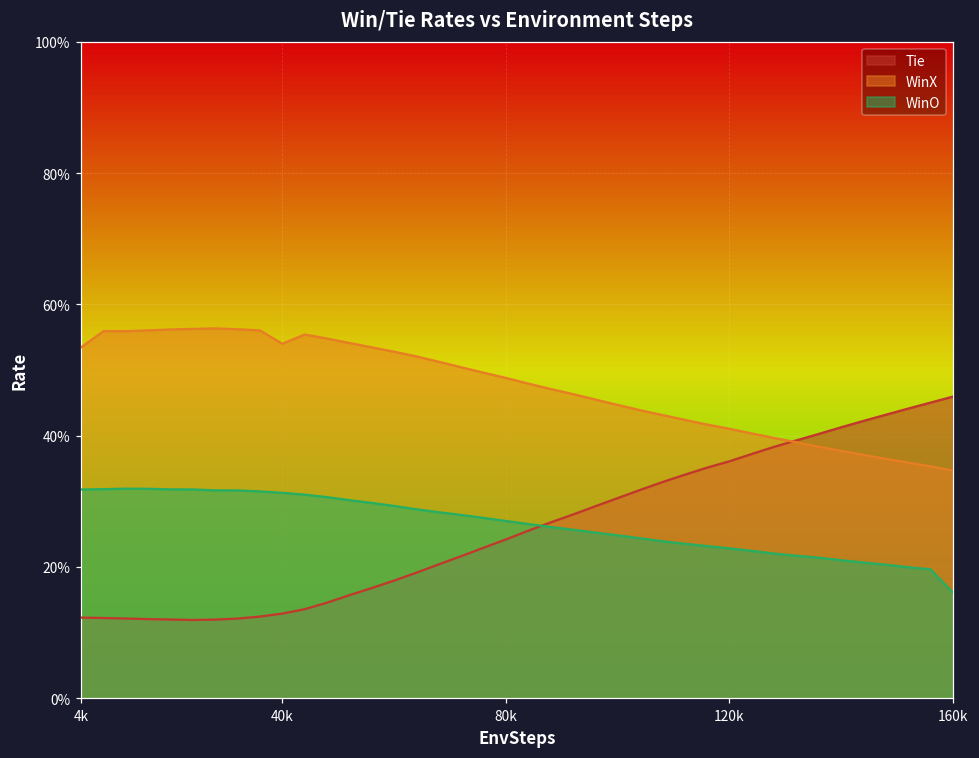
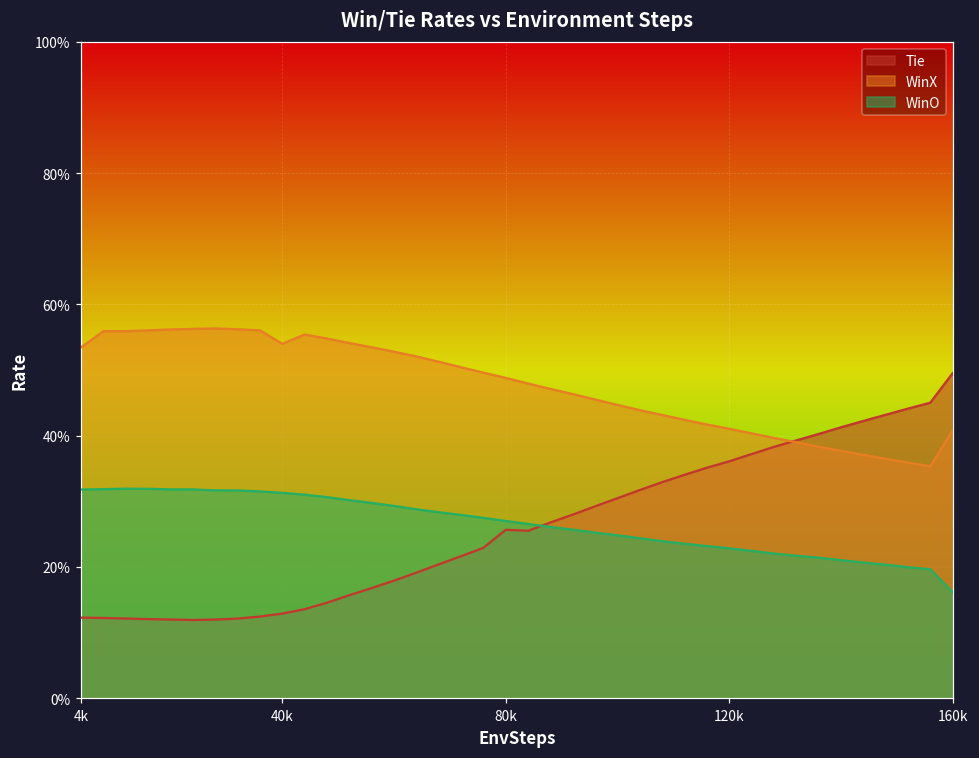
Tie, 80k: 24% -> 26%
Tie, 160k: 46% -> 50%
WinX, 160k: 35% -> 41%
